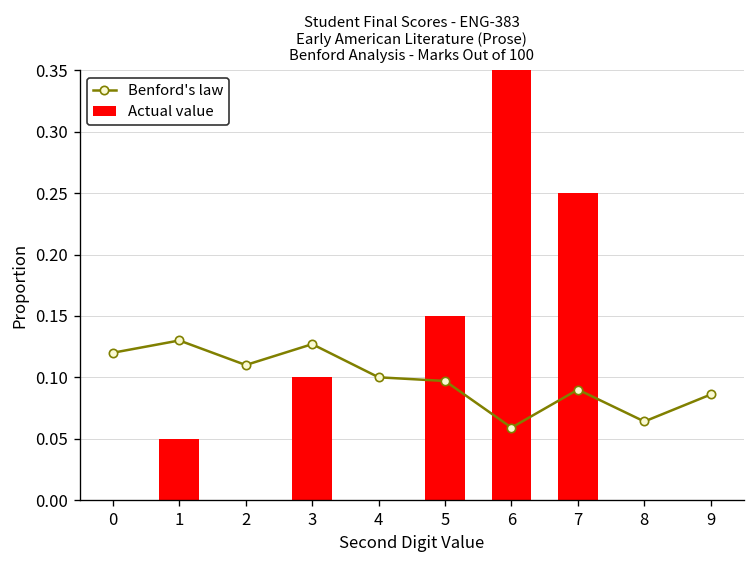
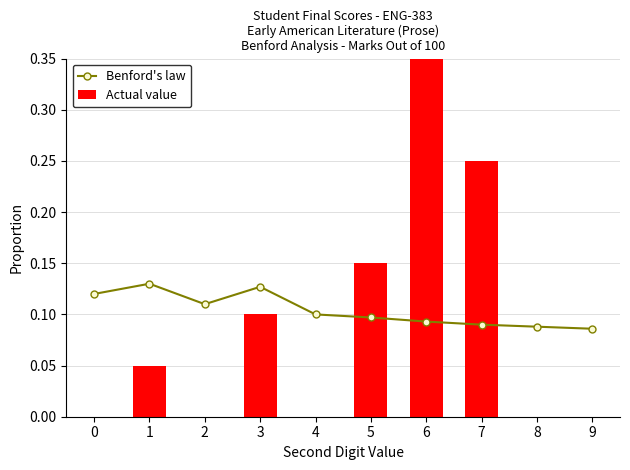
Benford's law, 6: 0.059 -> 0.093
Benford's law, 8: 0.064 -> 0.088
